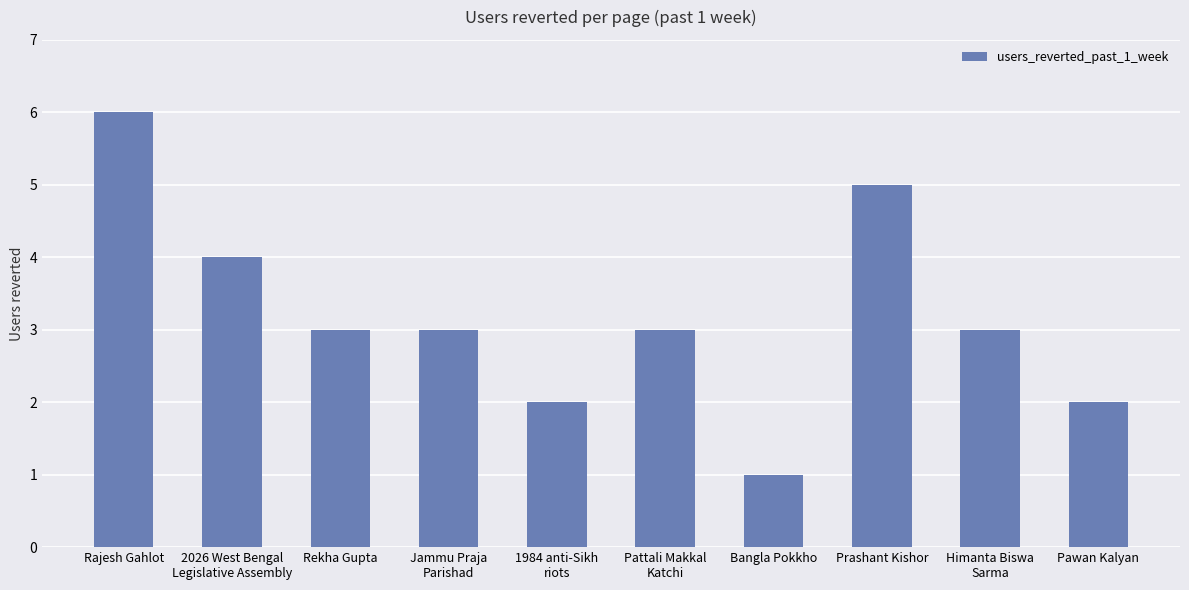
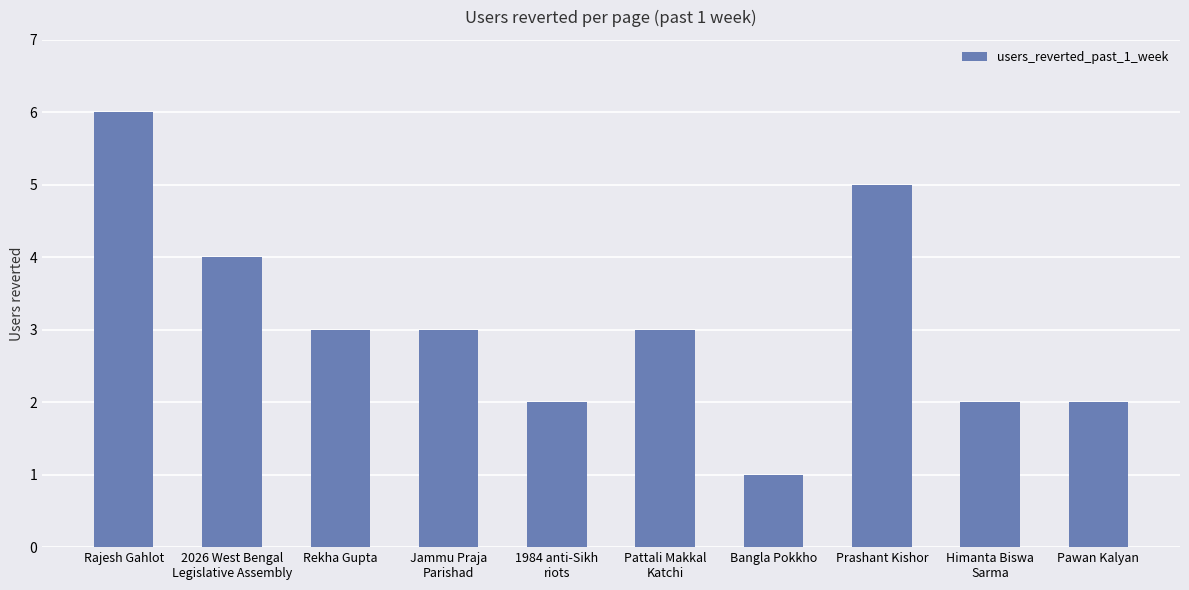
Himanta Biswa Sarma: 3 -> 2
